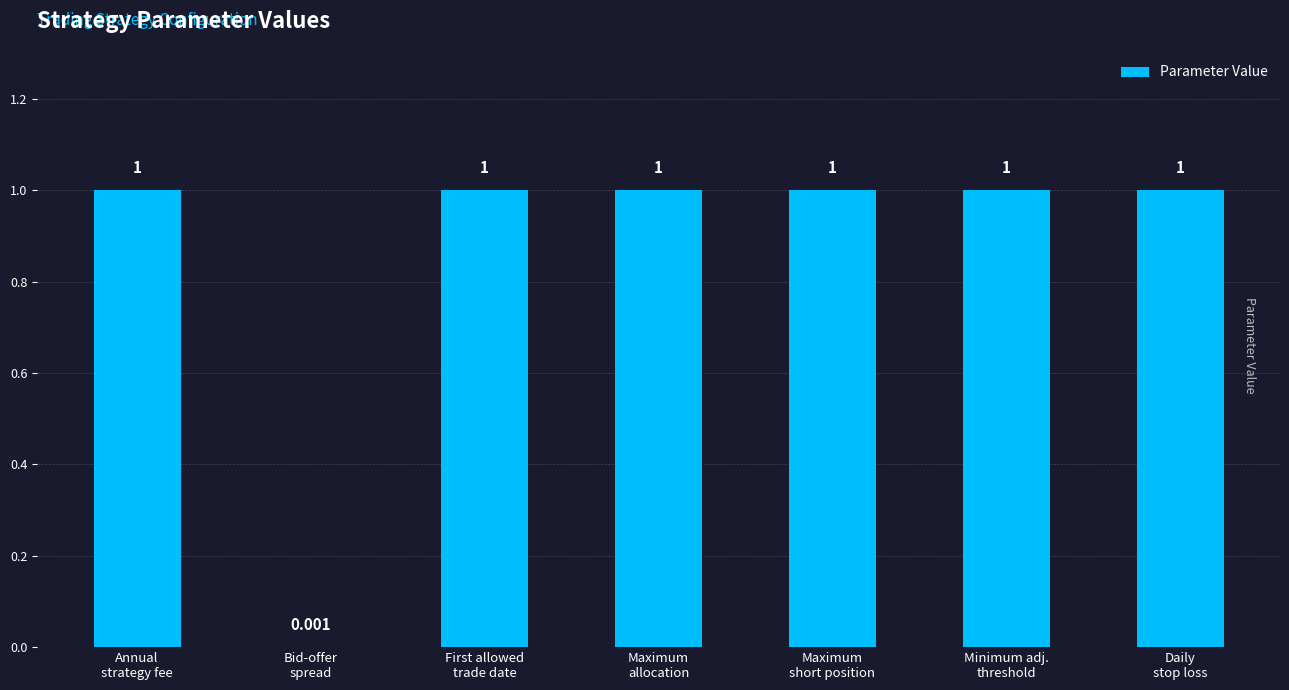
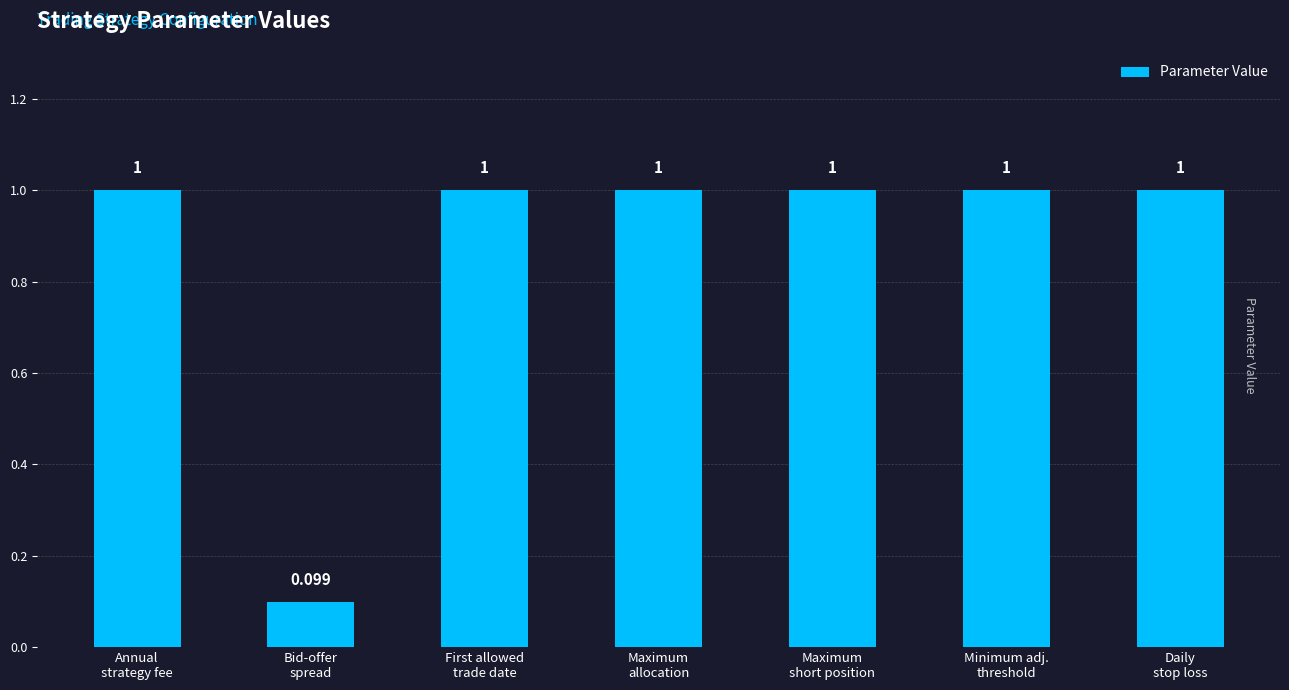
Bid-offer spread: 0.001 -> 0.099
